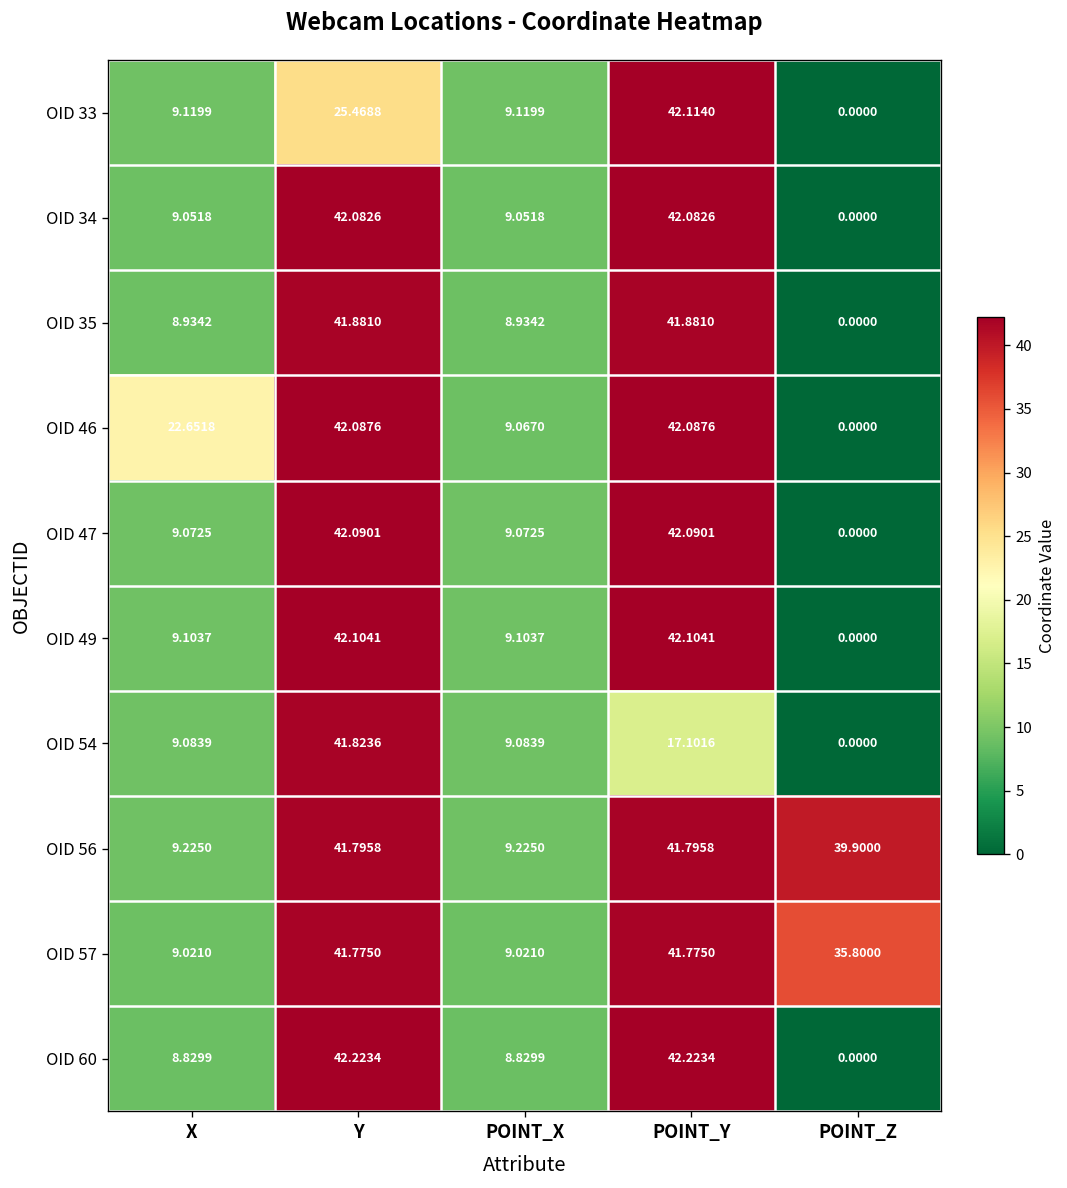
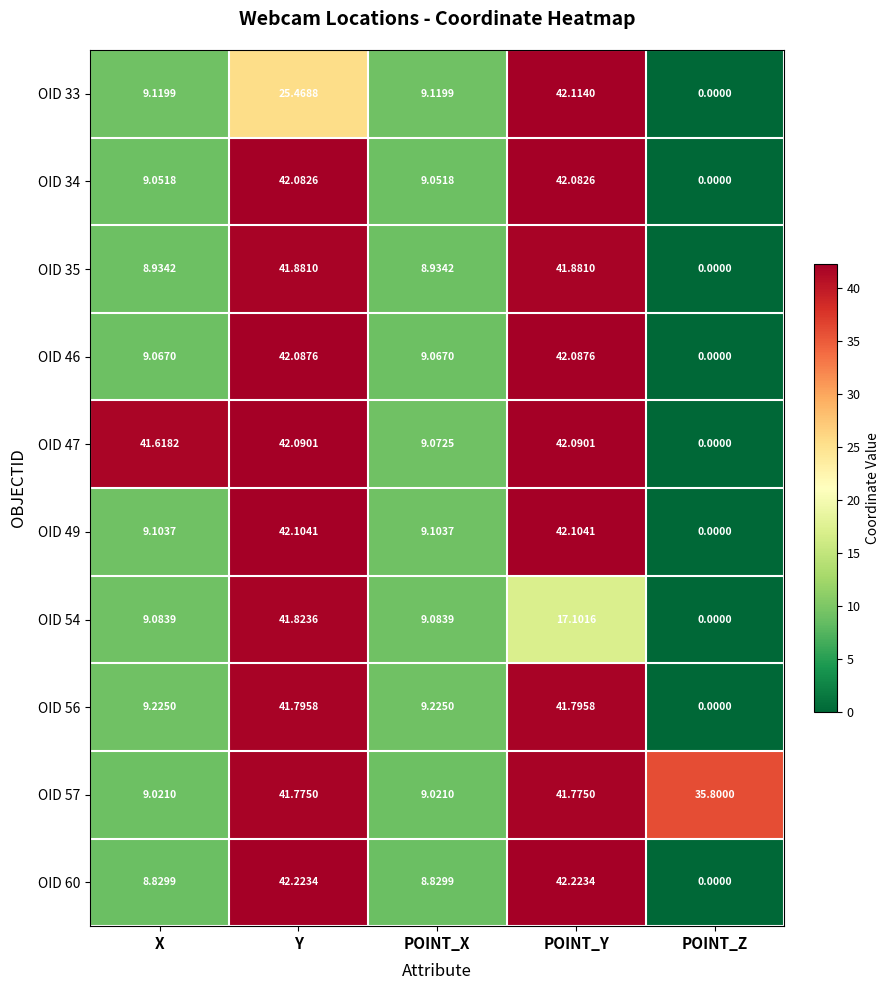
OID 46, X: 22.6518 -> 9.0670
OID 47, X: 9.0725 -> 41.6182
OID 56, POINT_Z: 39.9000 -> 0.0000
